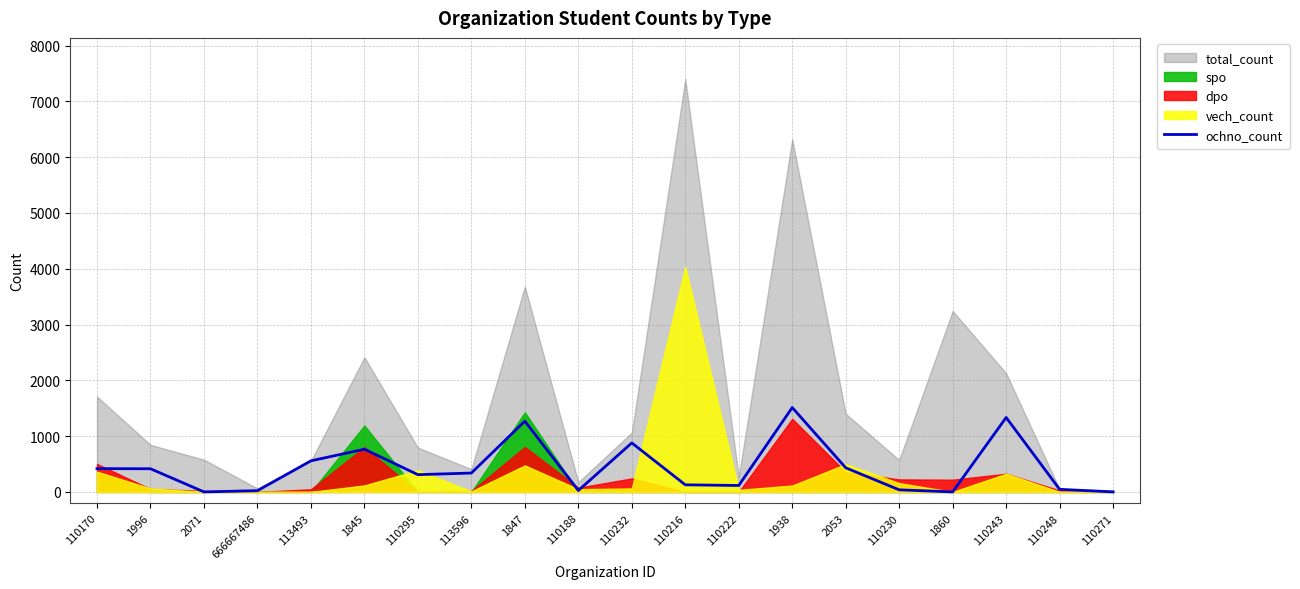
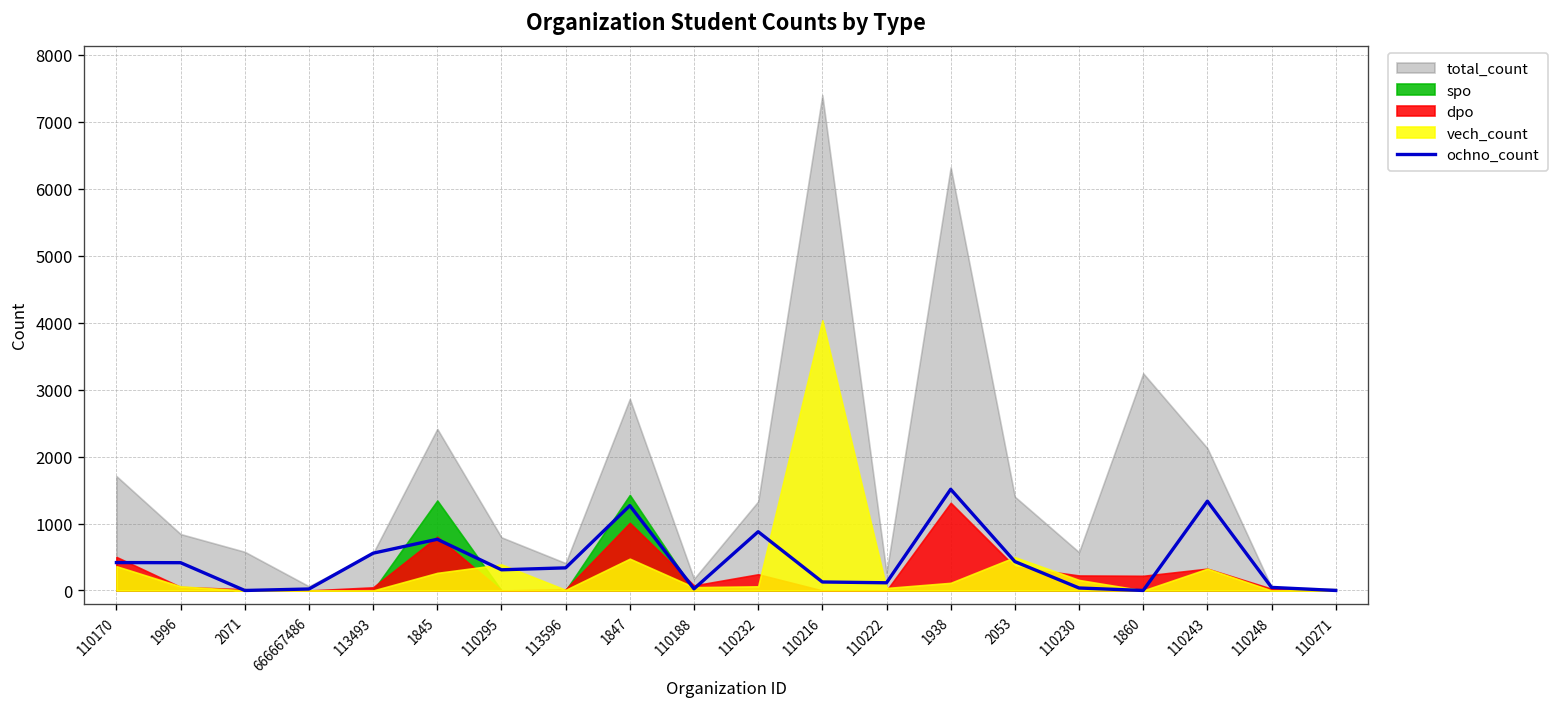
spo, 1845: 1200 -> 1300
vech_count, 1845: 100 -> 300
total_count, 1847: 3700 -> 2900
dpo, 1847: 800 -> 1000
total_count, 110232: 1100 -> 1300
